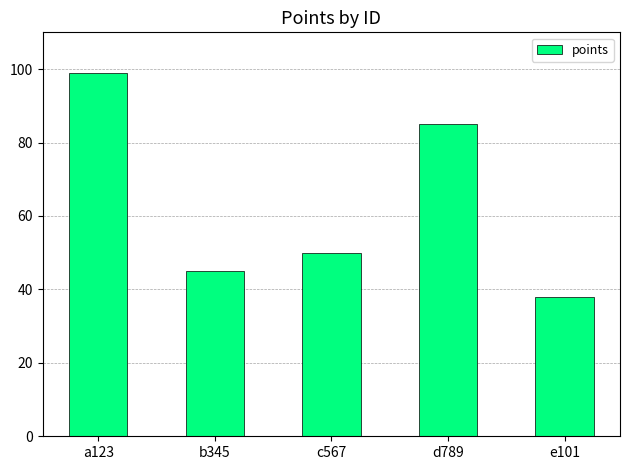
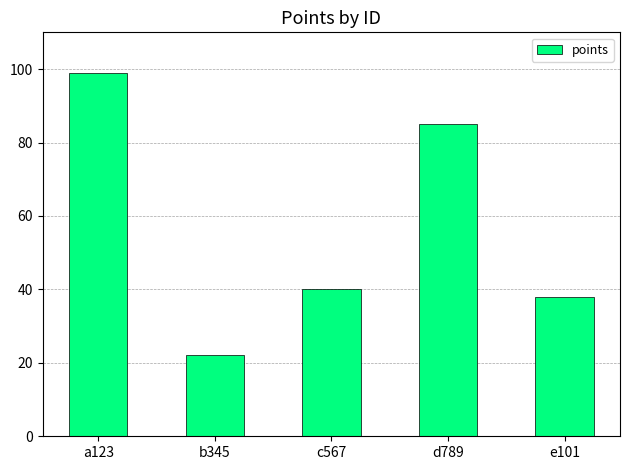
b345: 45 -> 22
c567: 50 -> 40
